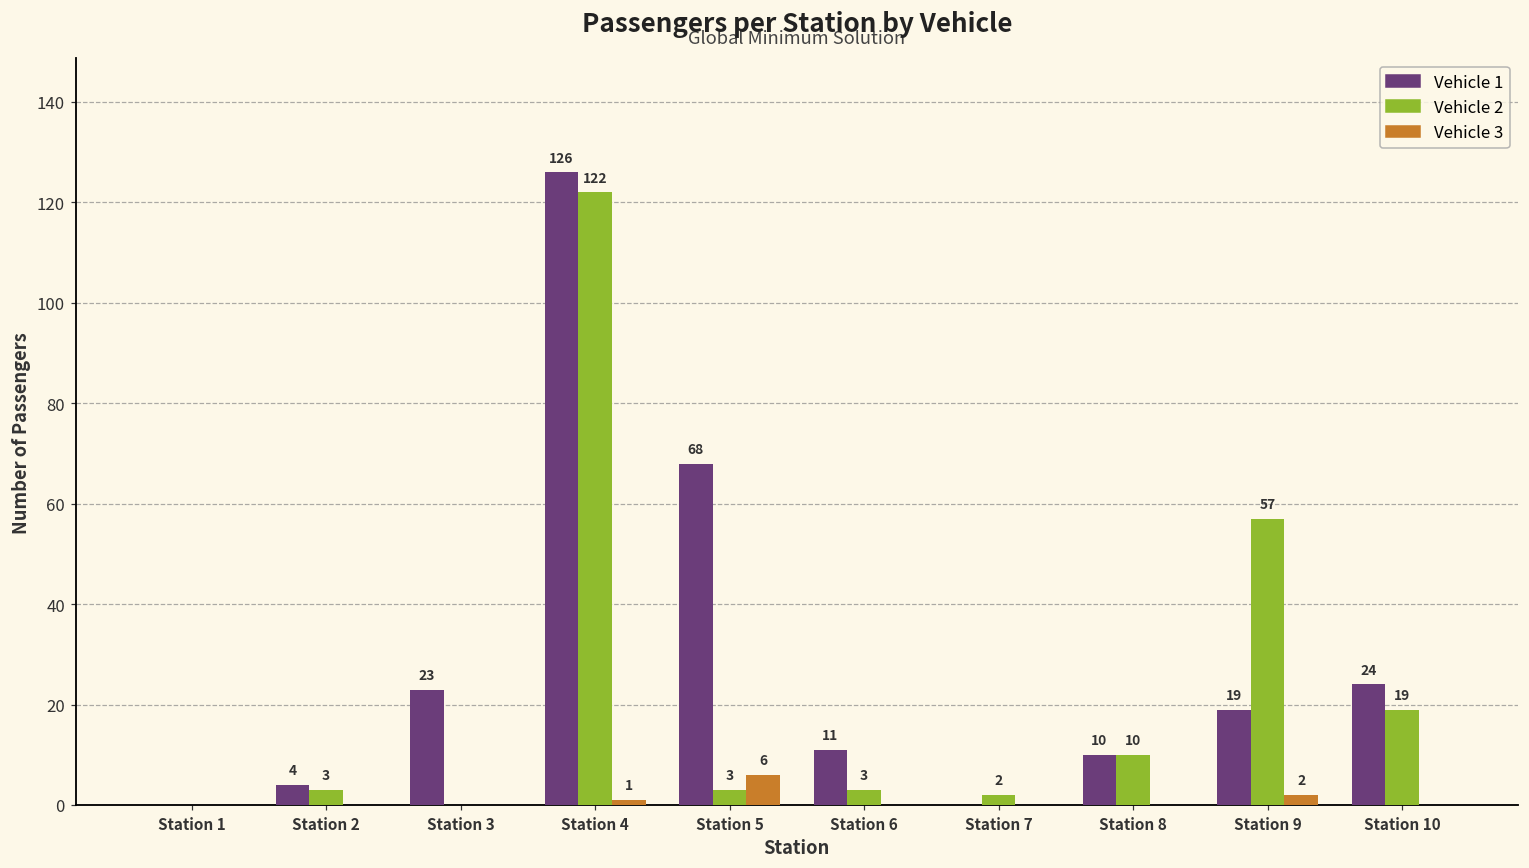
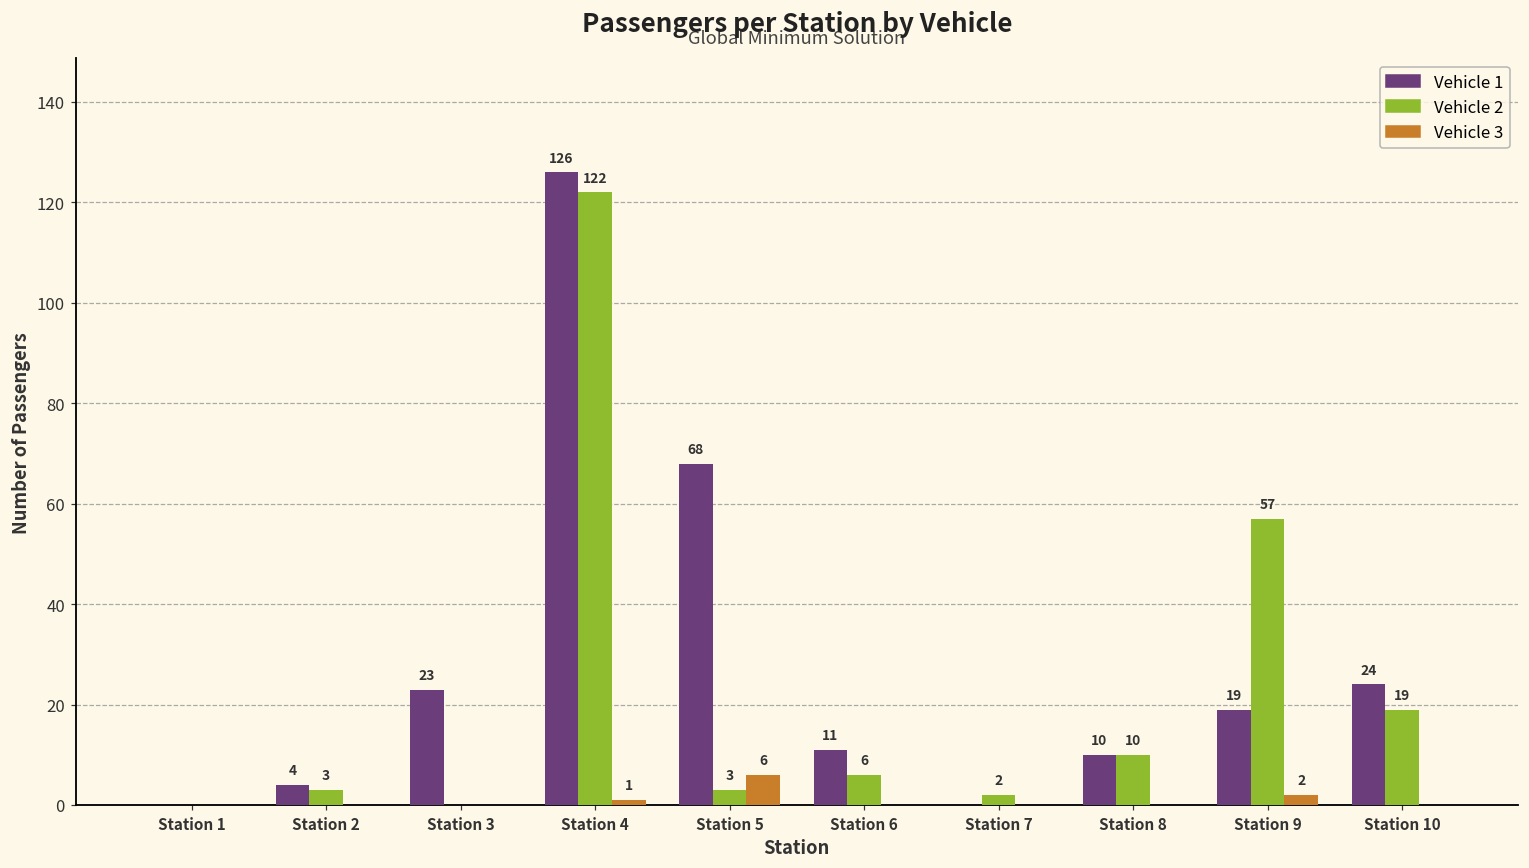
Vehicle 2, Station 6: 3 -> 6
